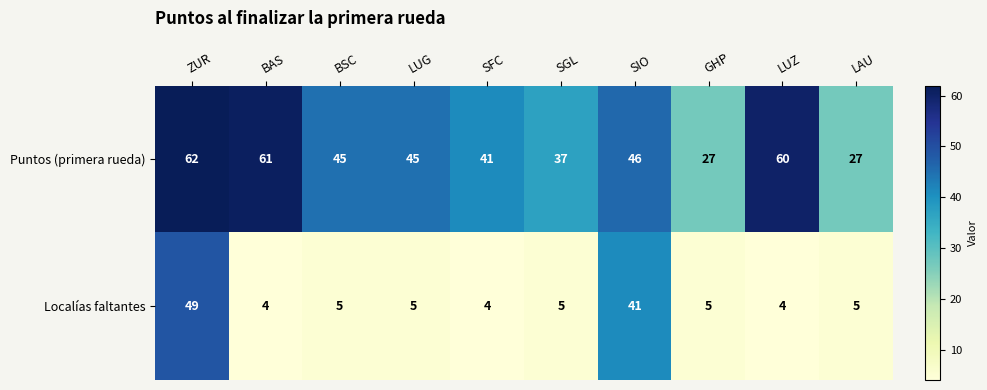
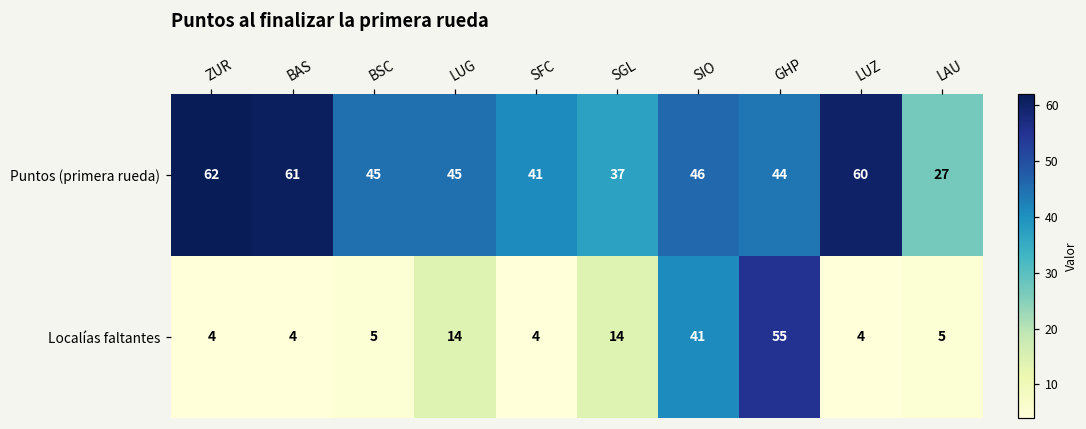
Puntos (primera rueda), GHP: 27 -> 44
Localías faltantes, ZUR: 49 -> 4
Localías faltantes, LUG: 5 -> 14
Localías faltantes, SGL: 5 -> 14
Localías faltantes, GHP: 5 -> 55
